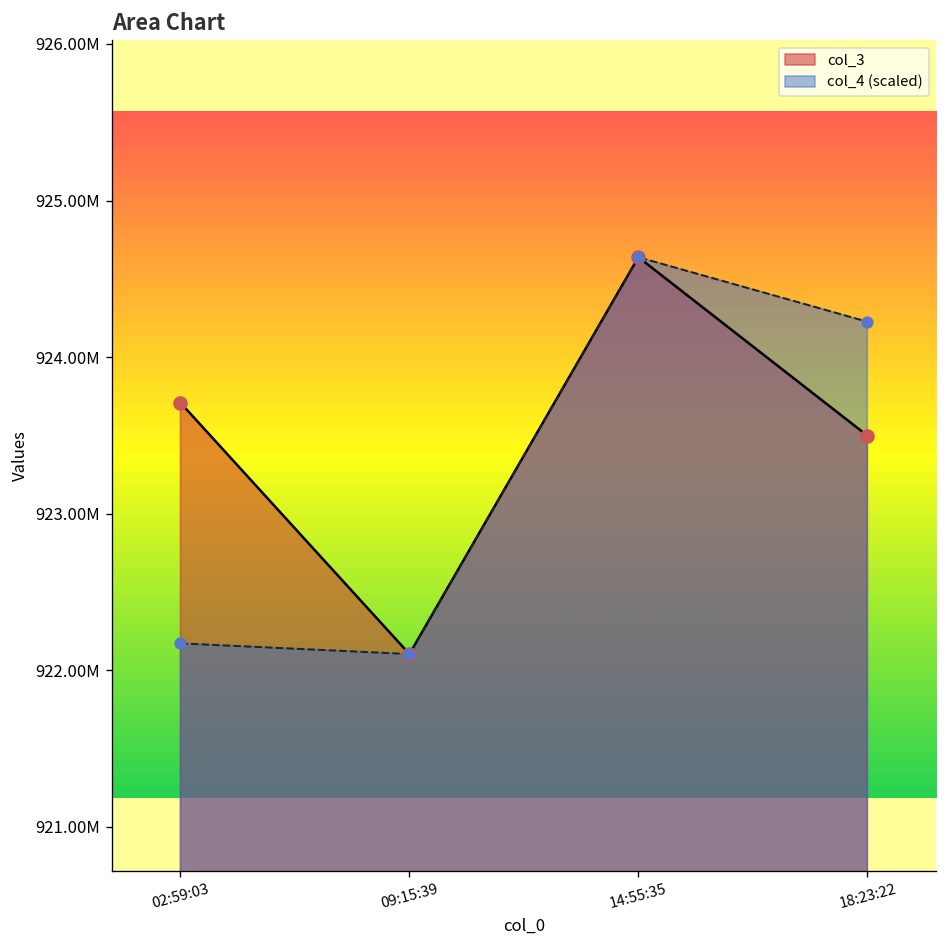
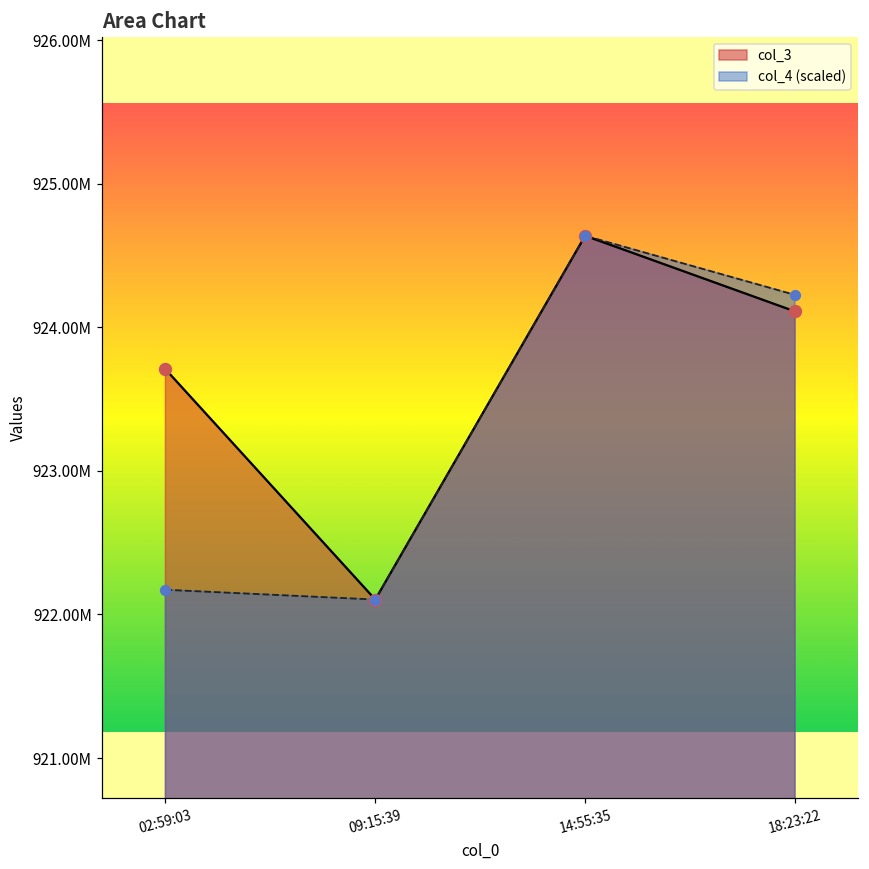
col_3, 18:23:22: 923500000 -> 924110000
